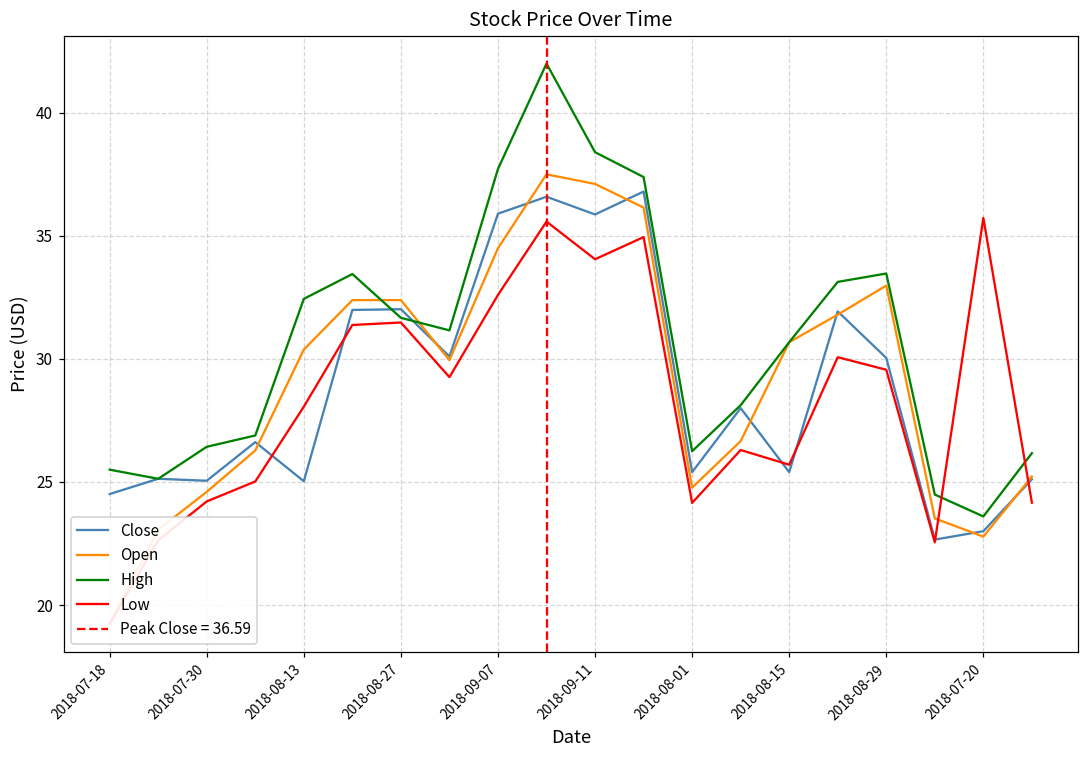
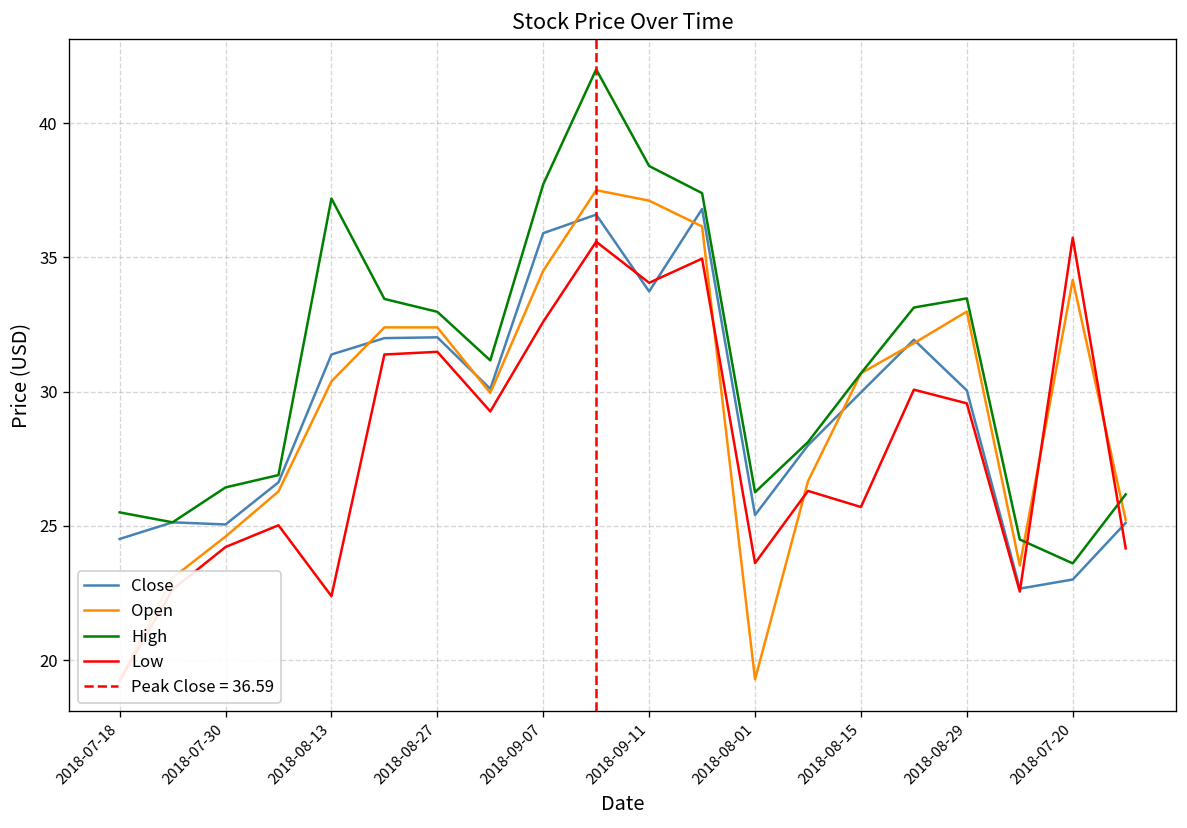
Close, 2018-08-13: 25.0 -> 31.4
High, 2018-08-13: 32.4 -> 37.2
Low, 2018-08-13: 28.1 -> 22.4
High, 2018-08-27: 31.7 -> 33.0
Close, 2018-09-11: 35.9 -> 33.7
Open, 2018-08-01: 24.8 -> 19.3
Low, 2018-08-01: 24.2 -> 23.6
Close, 2018-08-15: 25.4 -> 30.0
Open, 2018-07-20: 22.8 -> 34.2
